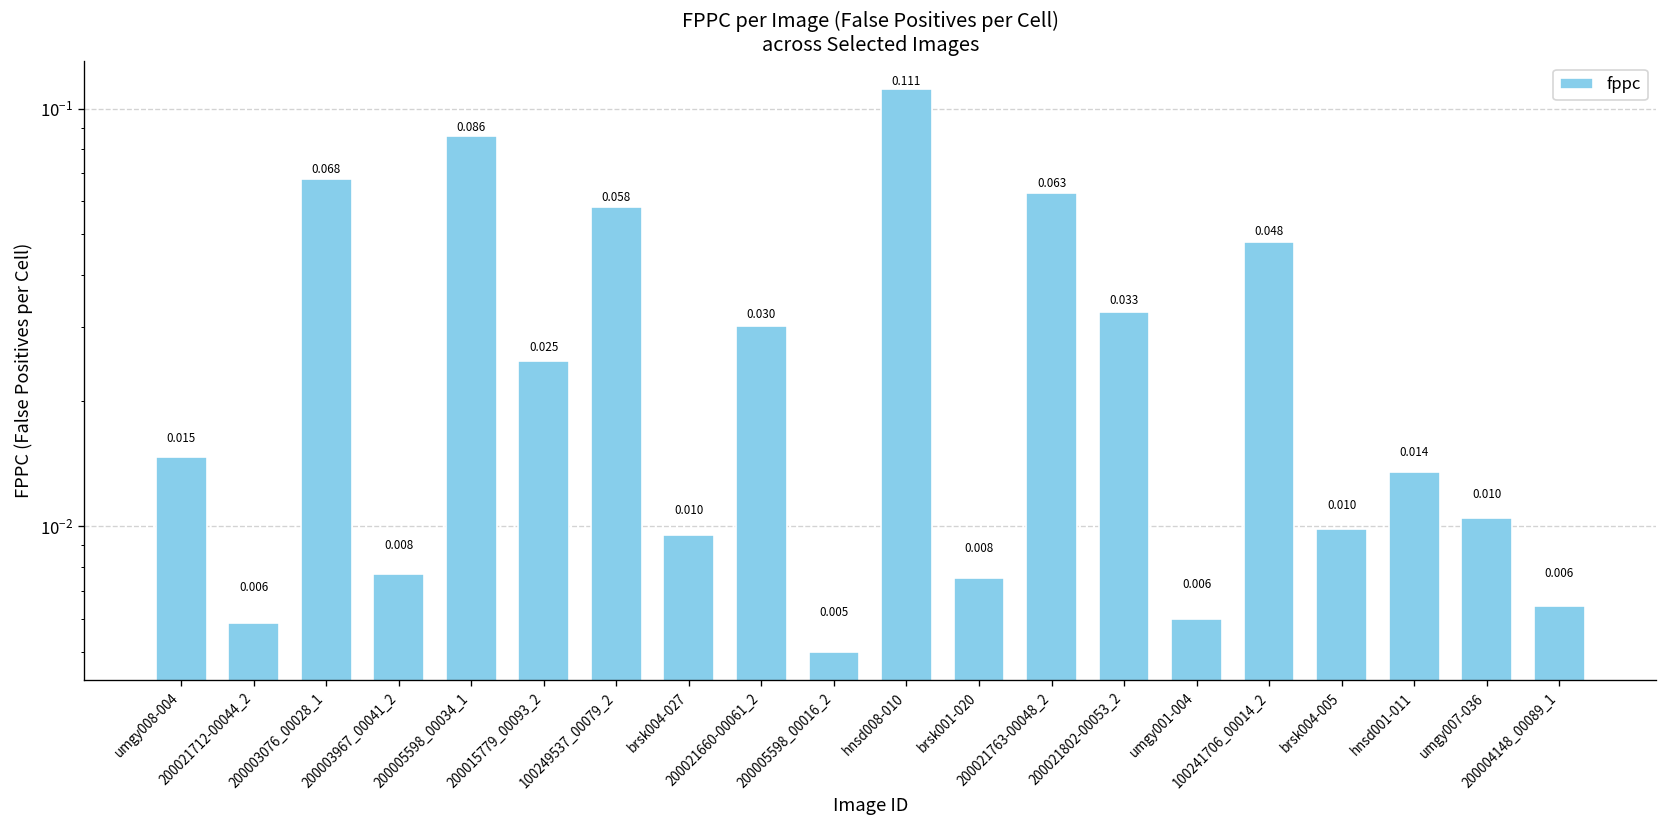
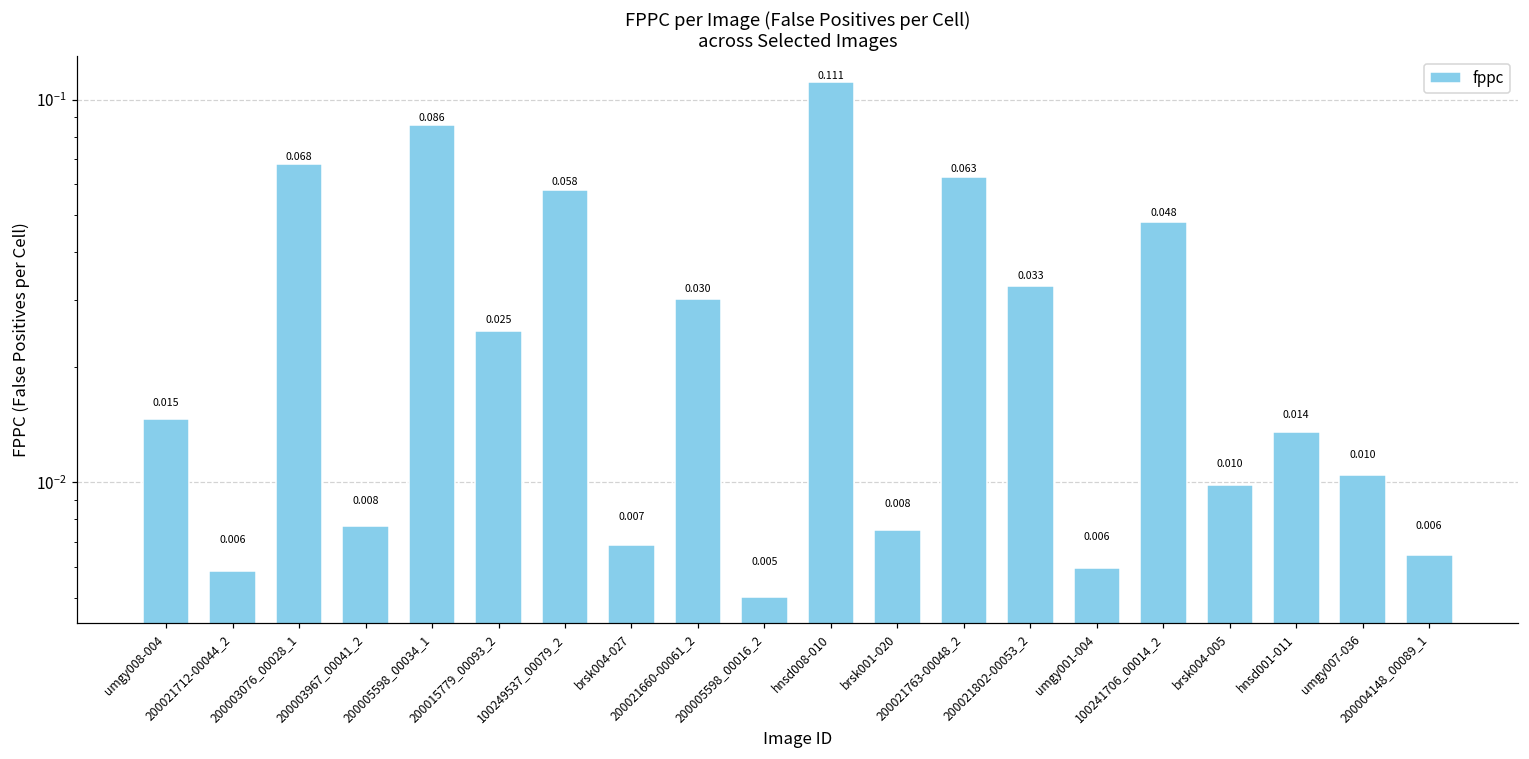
brsk004-027: 0.010 -> 0.007
